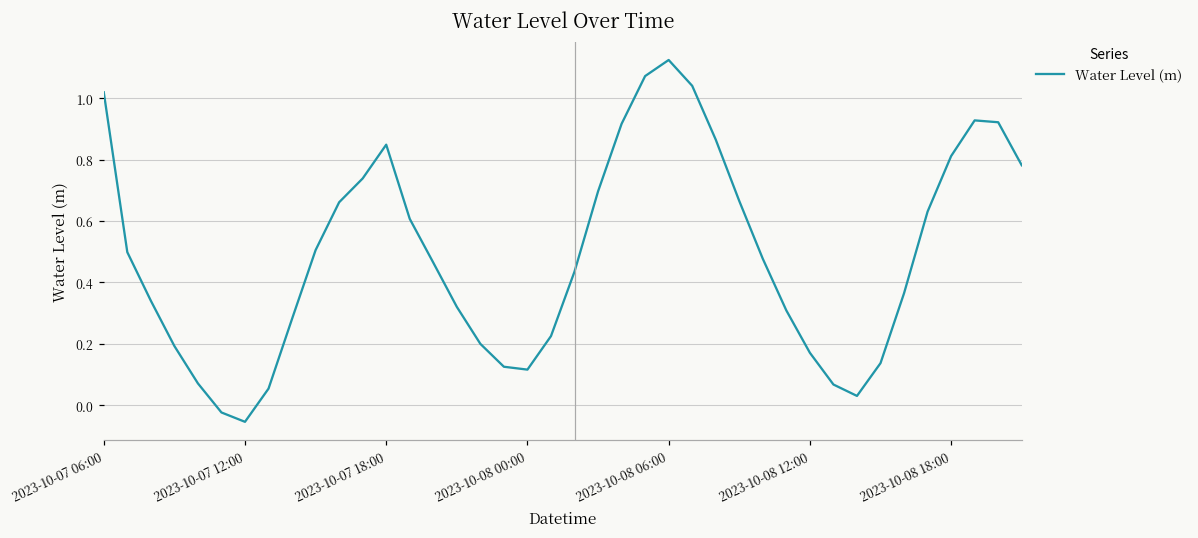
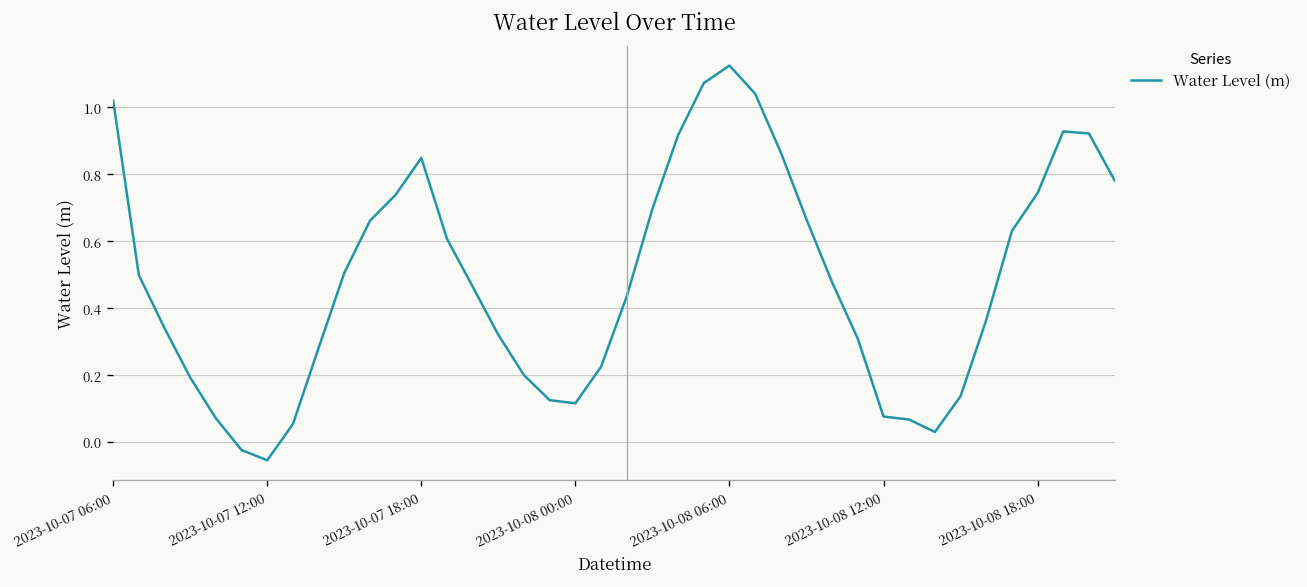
2023-10-08 12:00: 0.17 -> 0.08
2023-10-08 18:00: 0.81 -> 0.74
